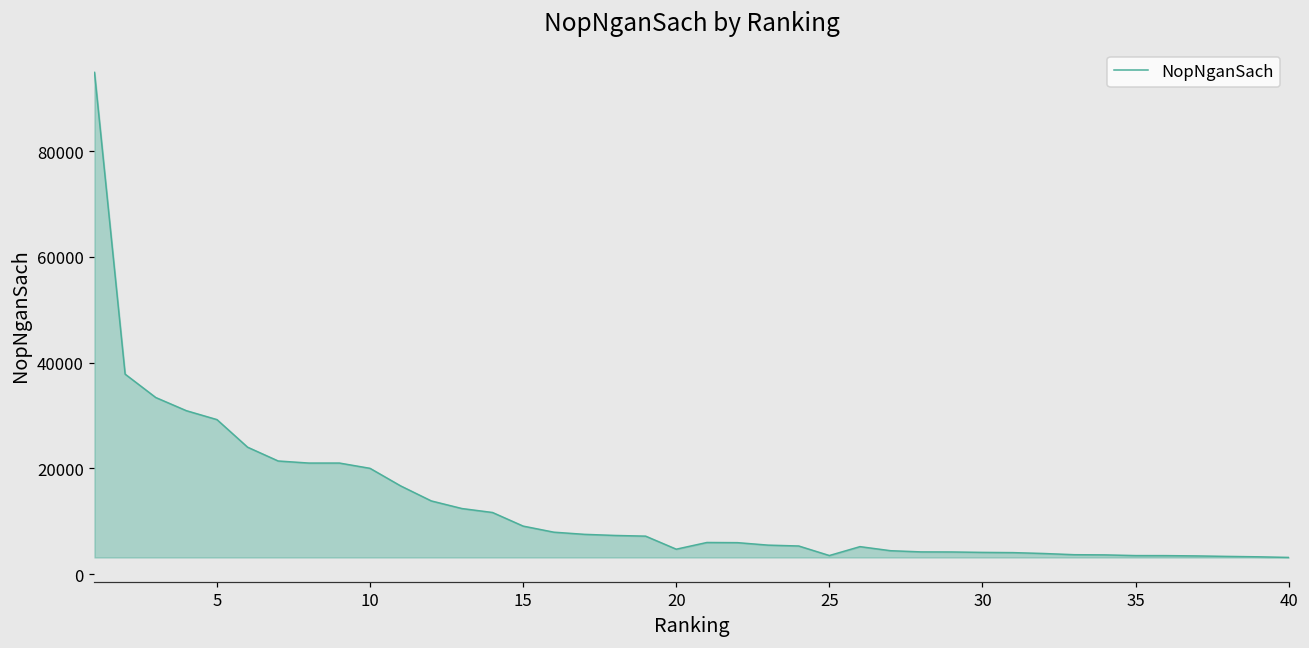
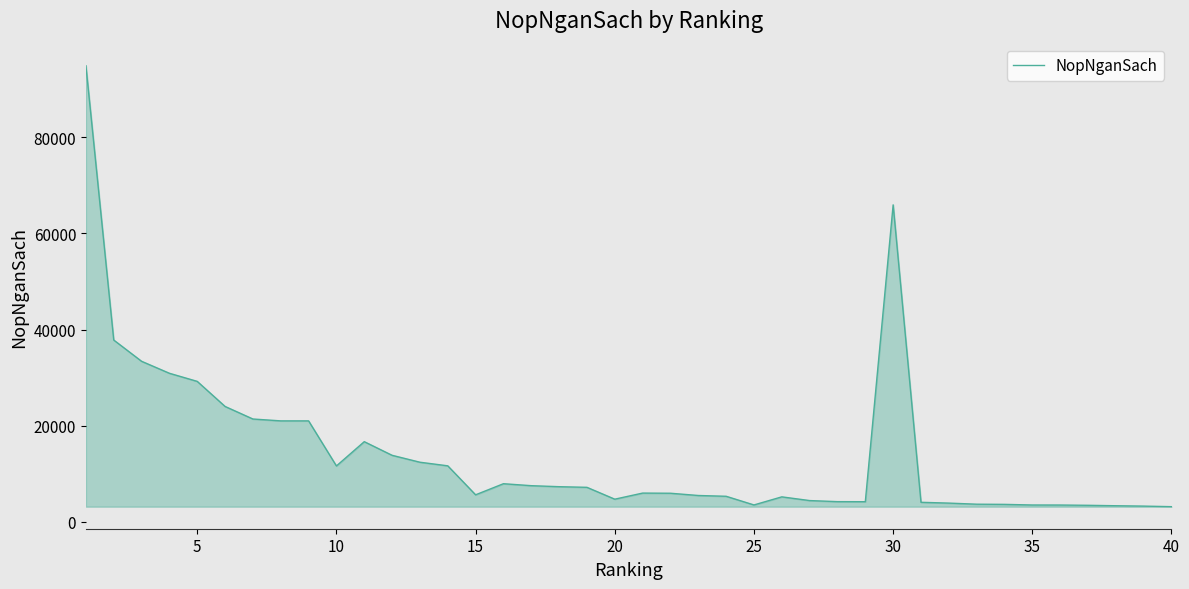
10: 20000 -> 12000
15: 9000 -> 6000
30: 4000 -> 66000
